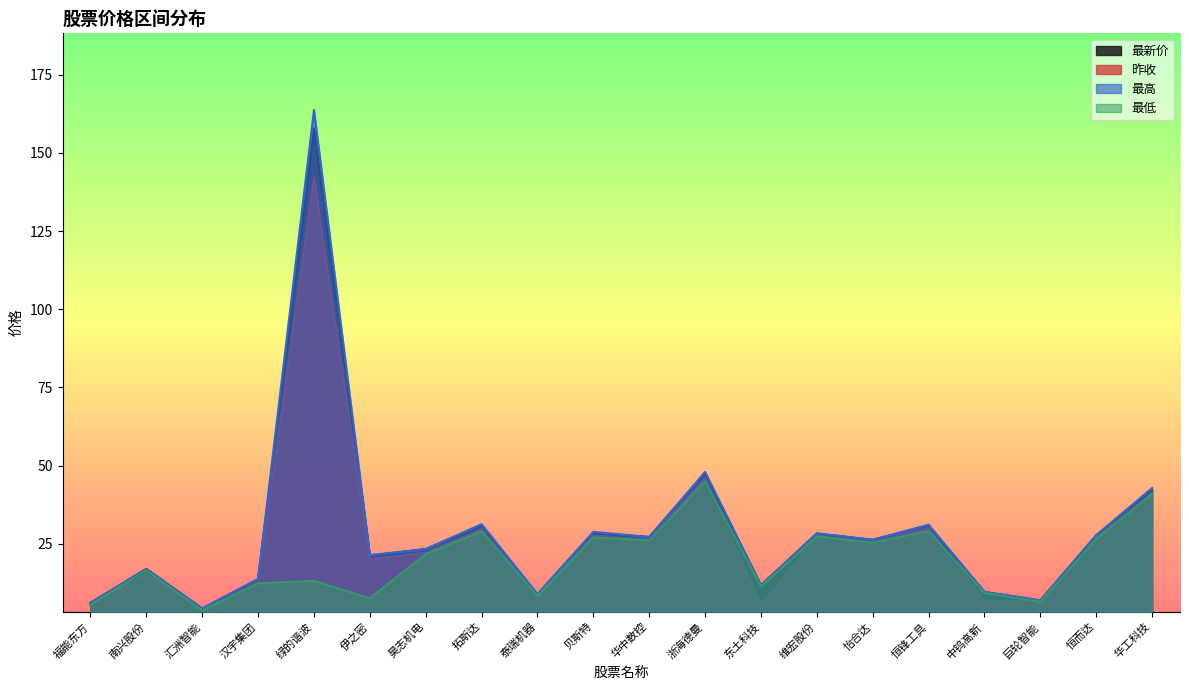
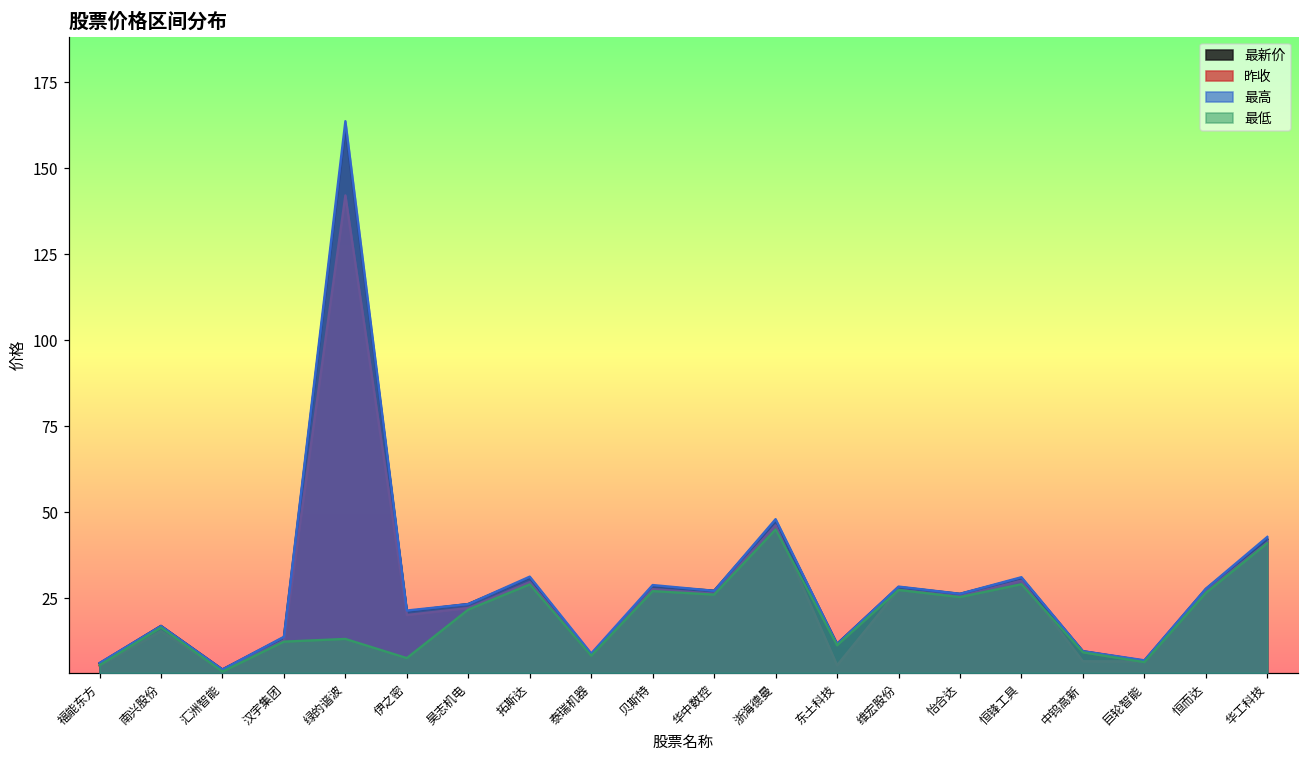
最新价, 绿的谐波: 158 -> 162
